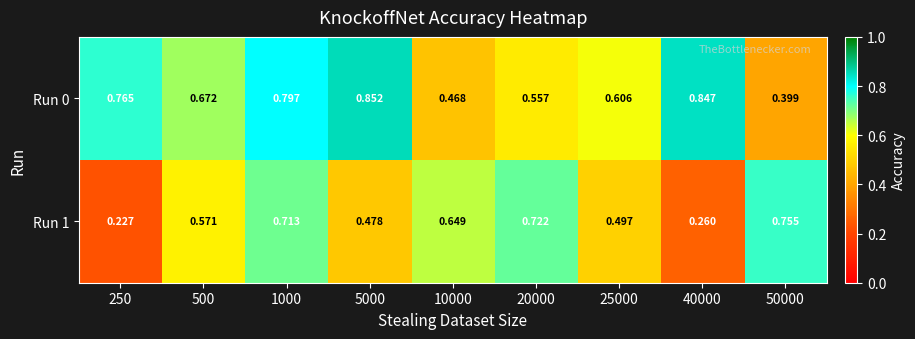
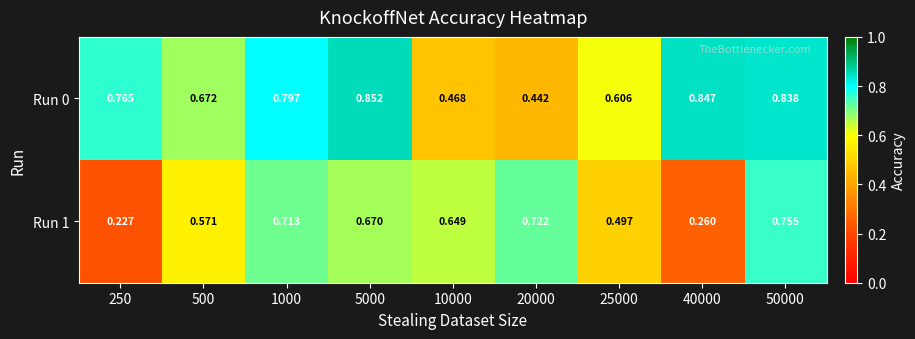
Run 0, 20000: 0.557 -> 0.442
Run 0, 50000: 0.399 -> 0.838
Run 1, 5000: 0.478 -> 0.670
